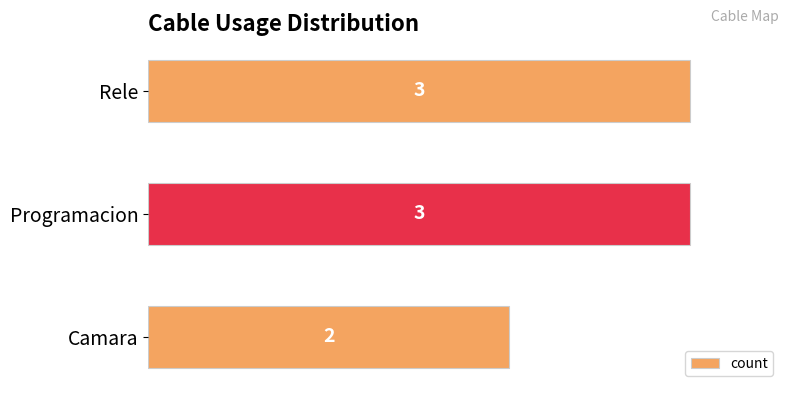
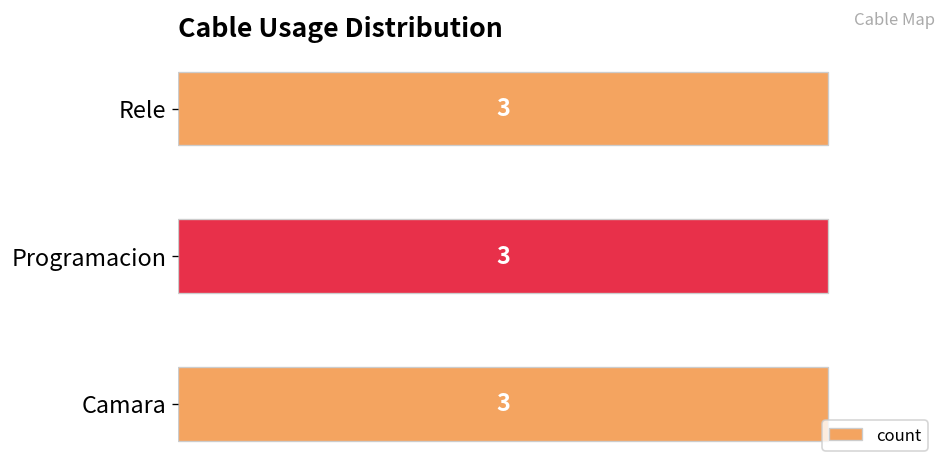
Camara: 2 -> 3
